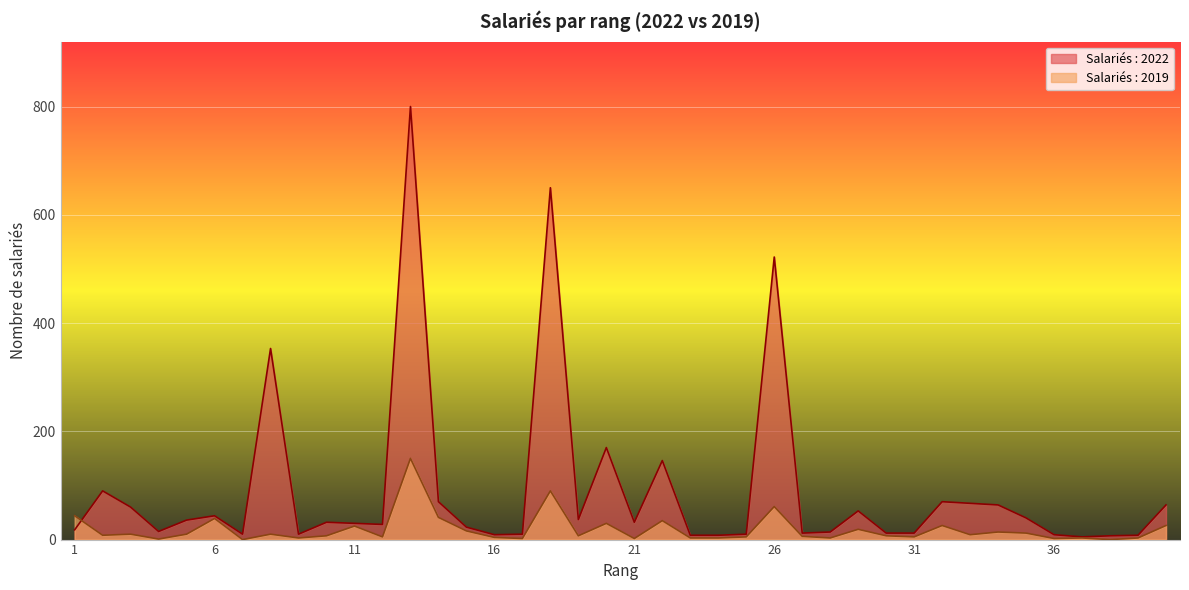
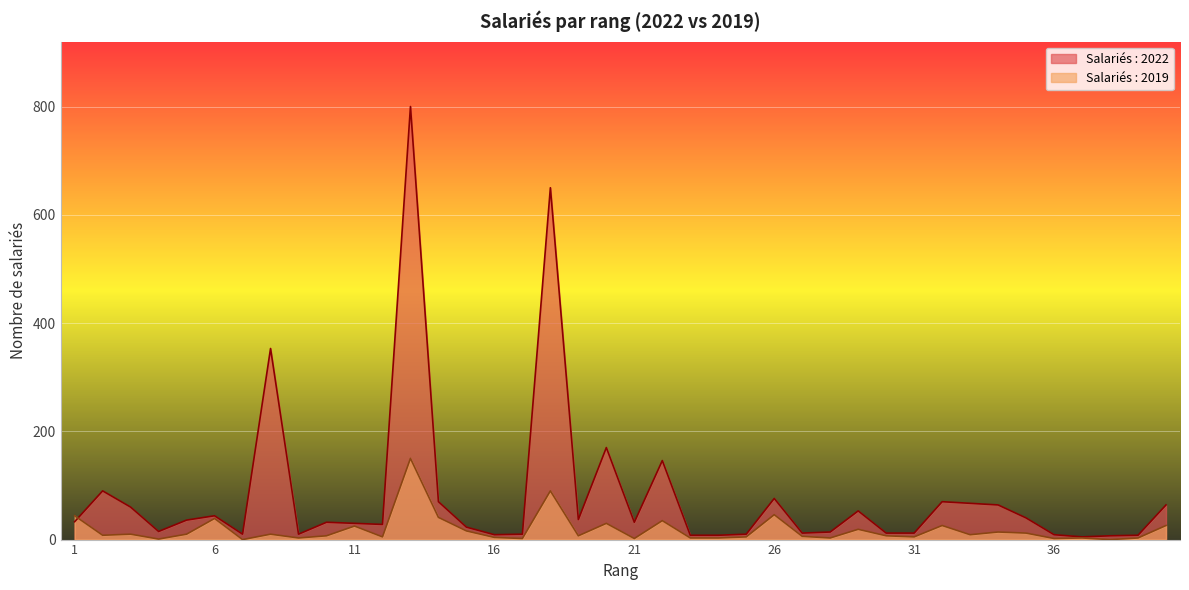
Salariés : 2022, 1: 20 -> 30
Salariés : 2022, 26: 520 -> 80
Salariés : 2019, 26: 60 -> 50
